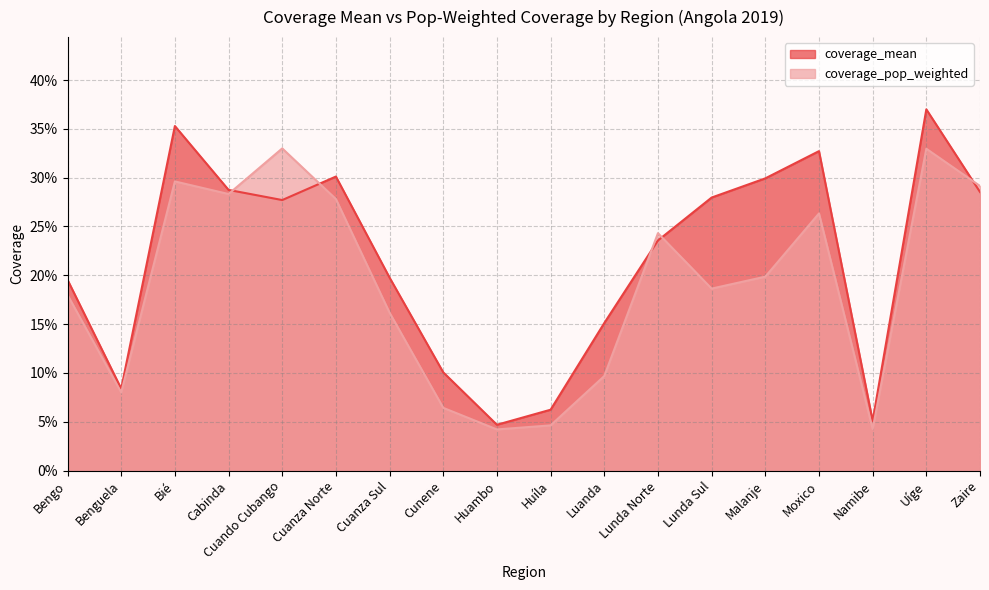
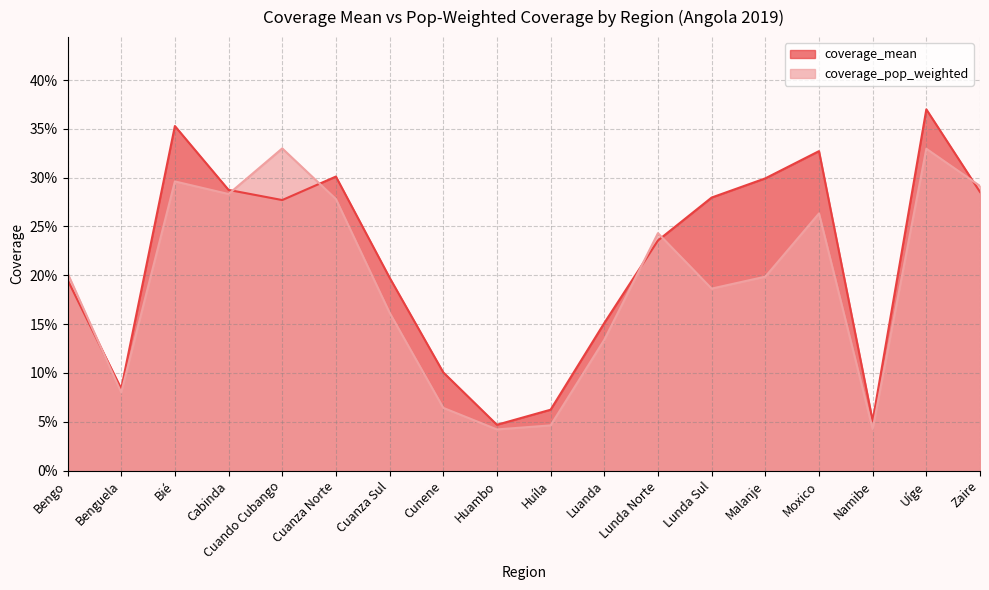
coverage_pop_weighted, Bengo: 18% -> 20%
coverage_pop_weighted, Luanda: 10% -> 13%
